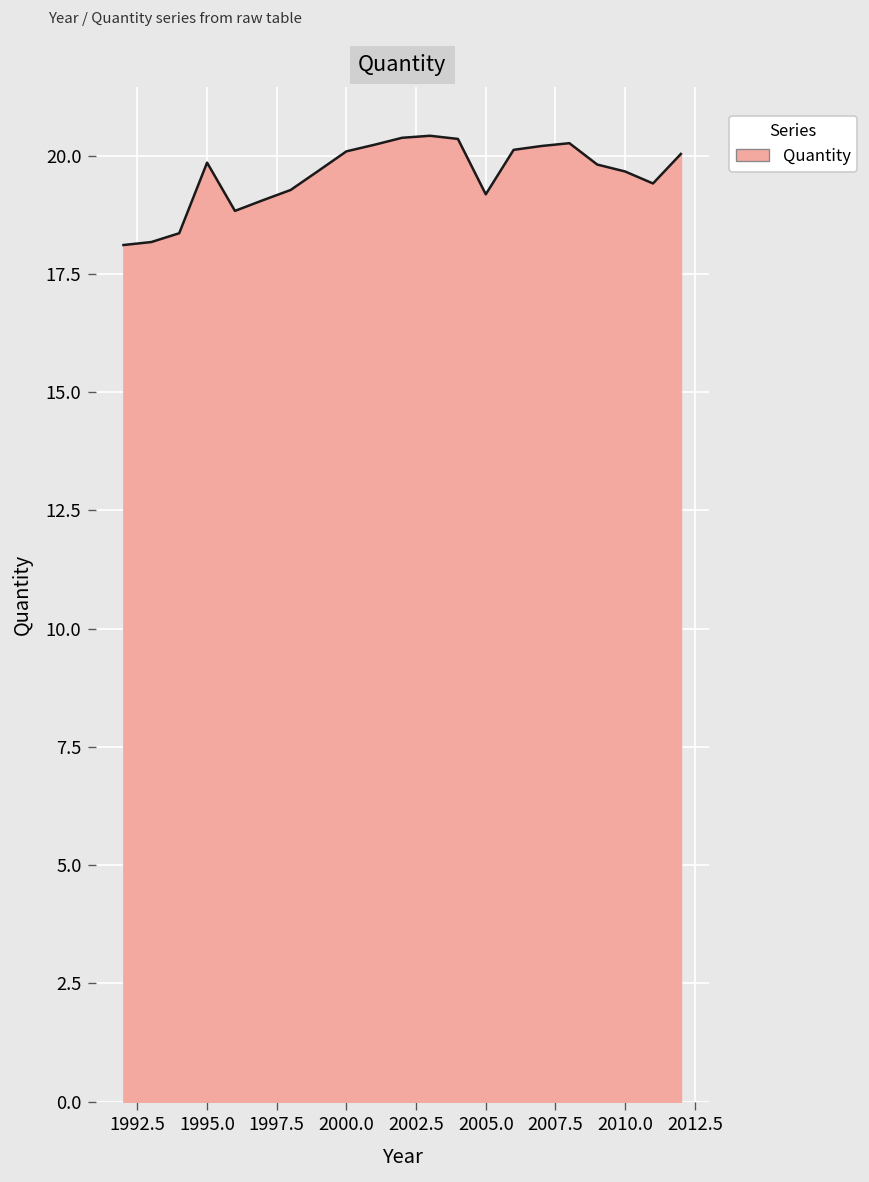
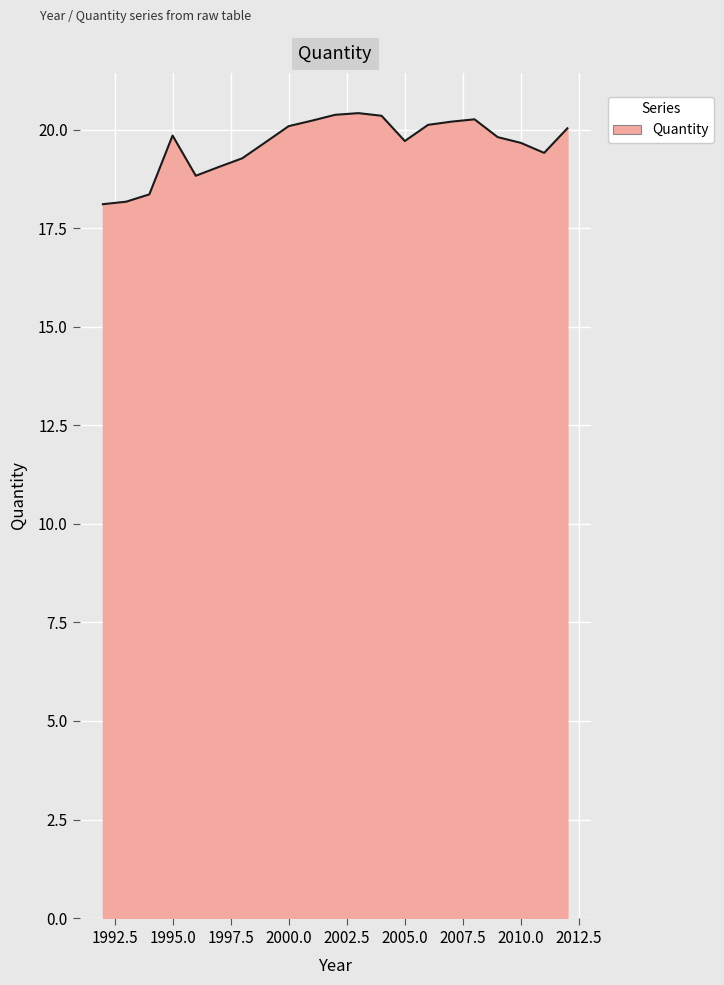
2005.0: 19.2 -> 19.7
